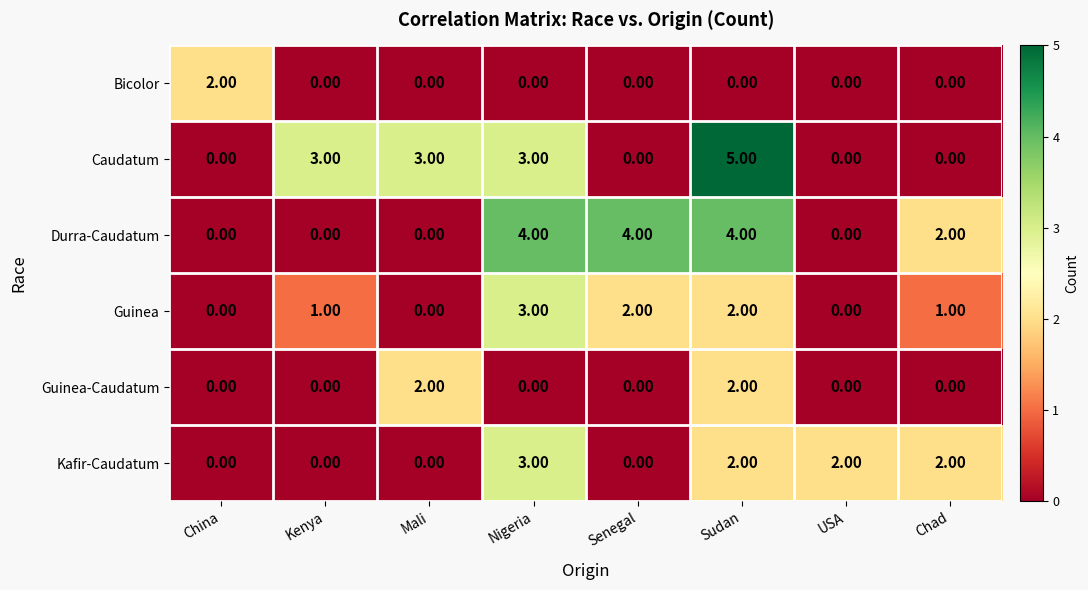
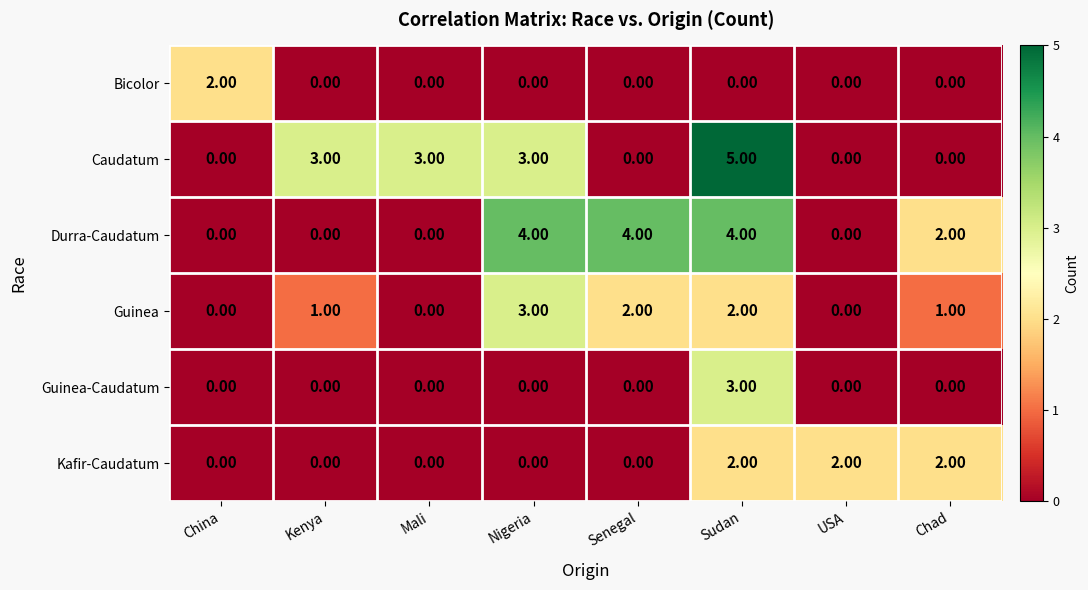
Guinea-Caudatum, Mali: 2.00 -> 0.00
Guinea-Caudatum, Sudan: 2.00 -> 3.00
Kafir-Caudatum, Nigeria: 3.00 -> 0.00
